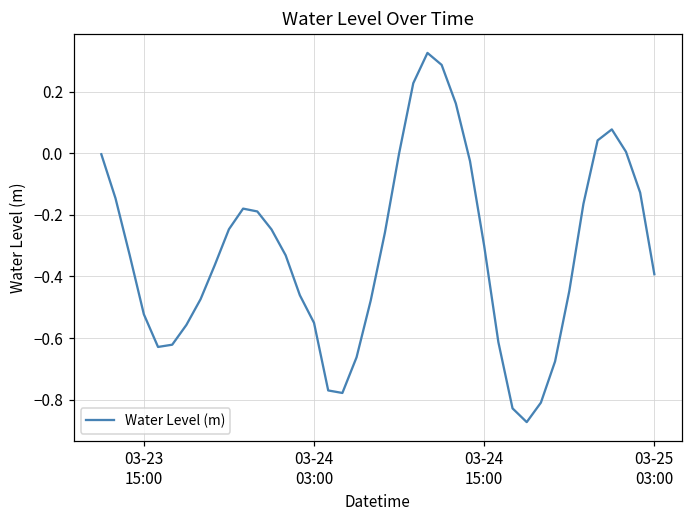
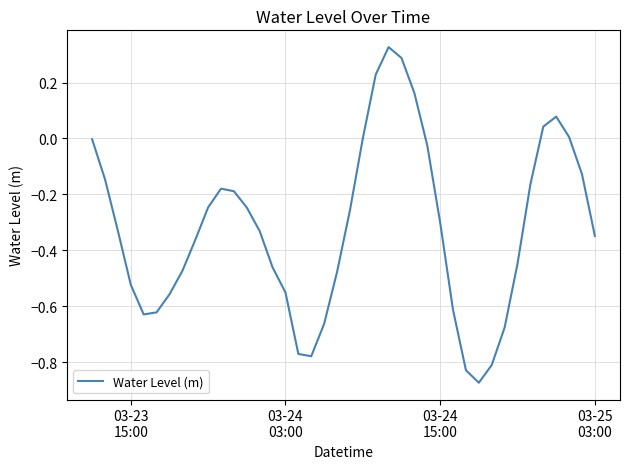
03-25 03:00: -0.39 -> -0.35
